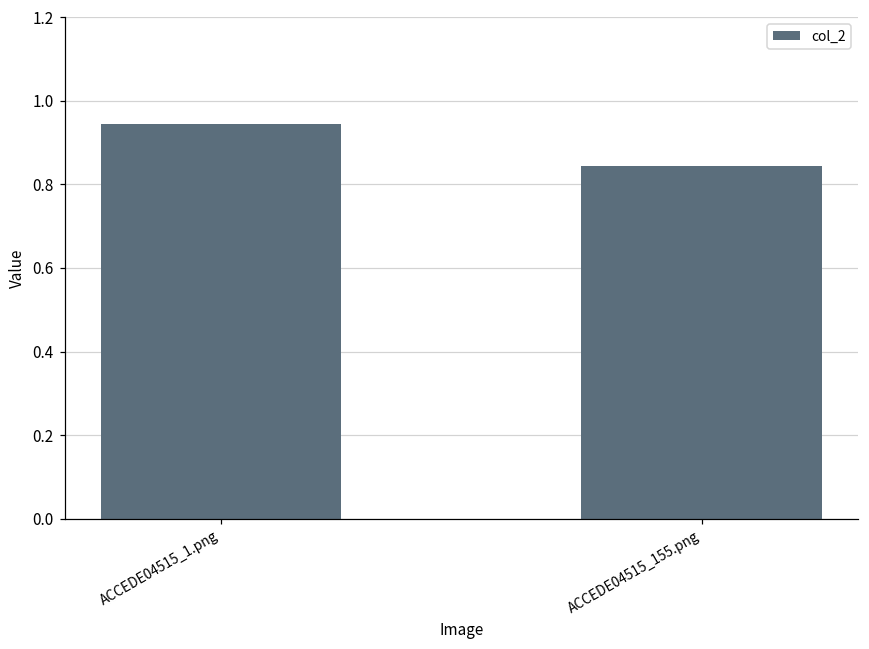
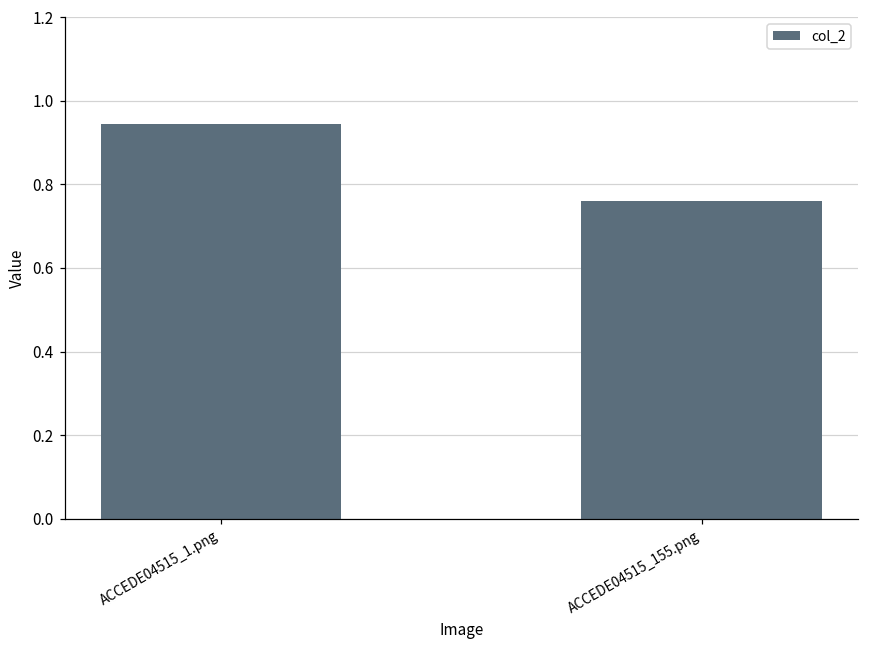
ACCEDE04515_155.png: 0.84 -> 0.76
